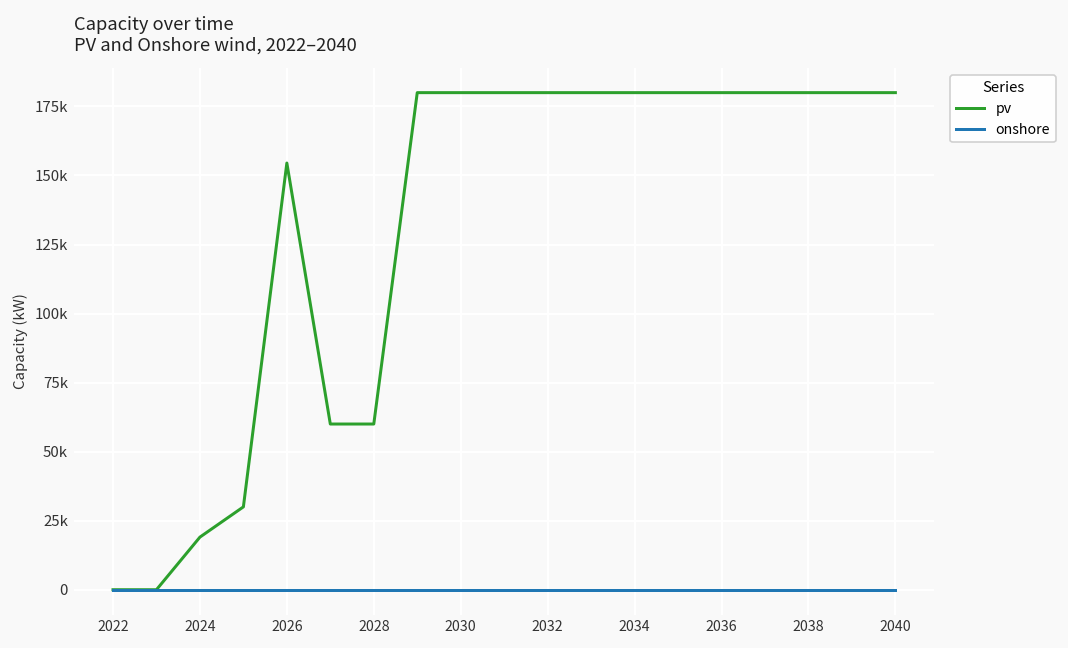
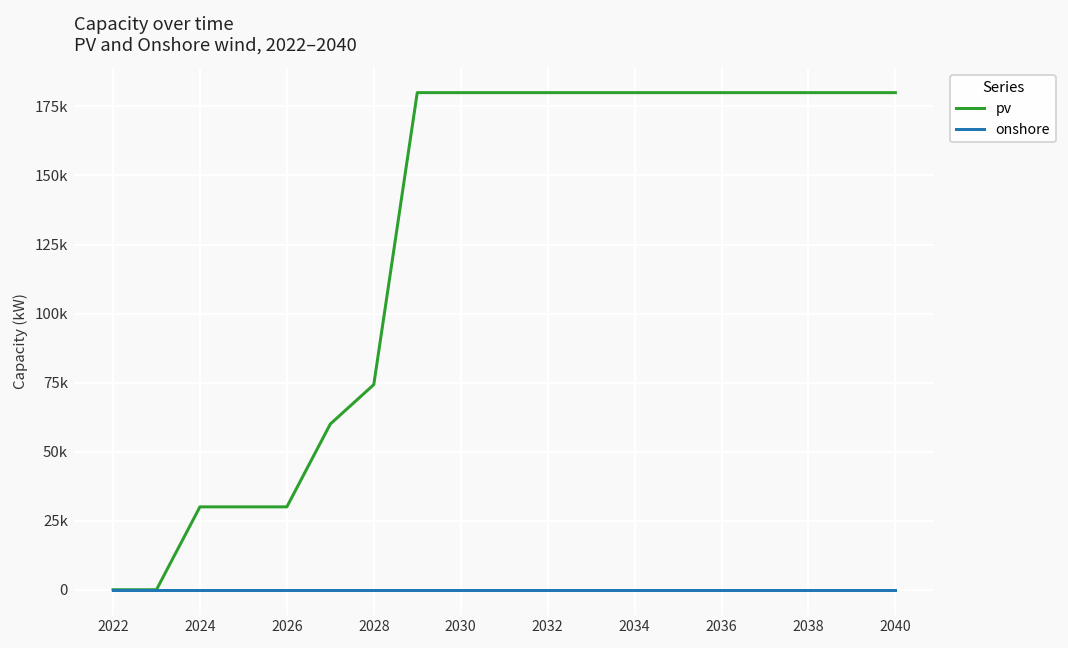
pv, 2024: 19000 -> 30000
pv, 2026: 155000 -> 30000
pv, 2028: 60000 -> 74000
